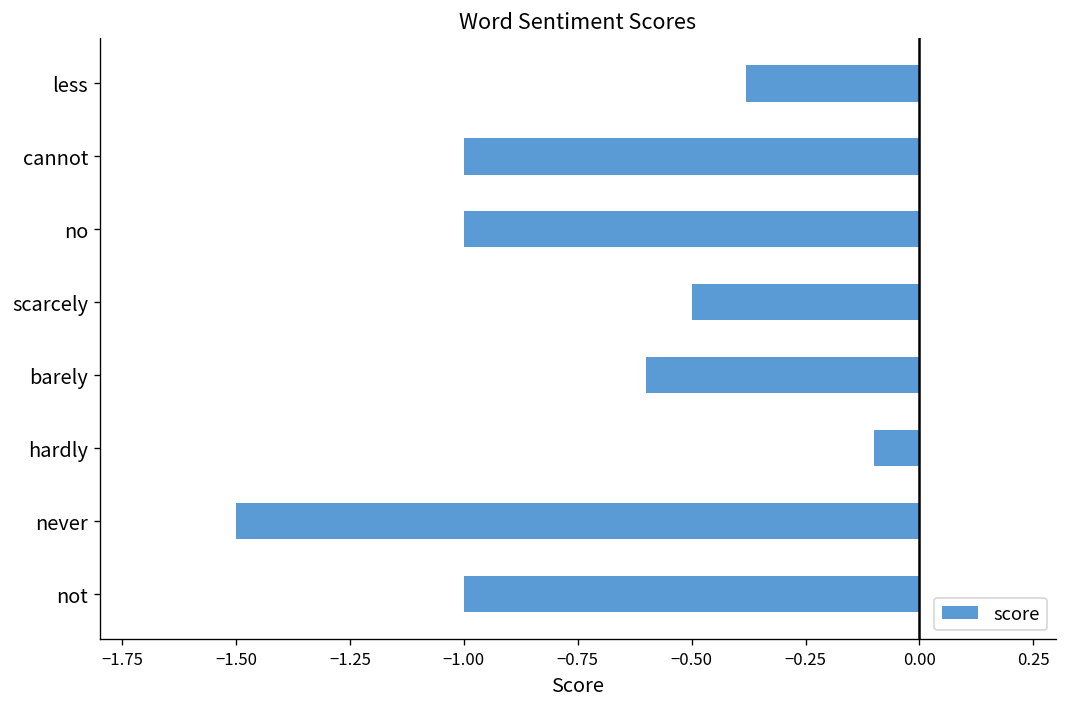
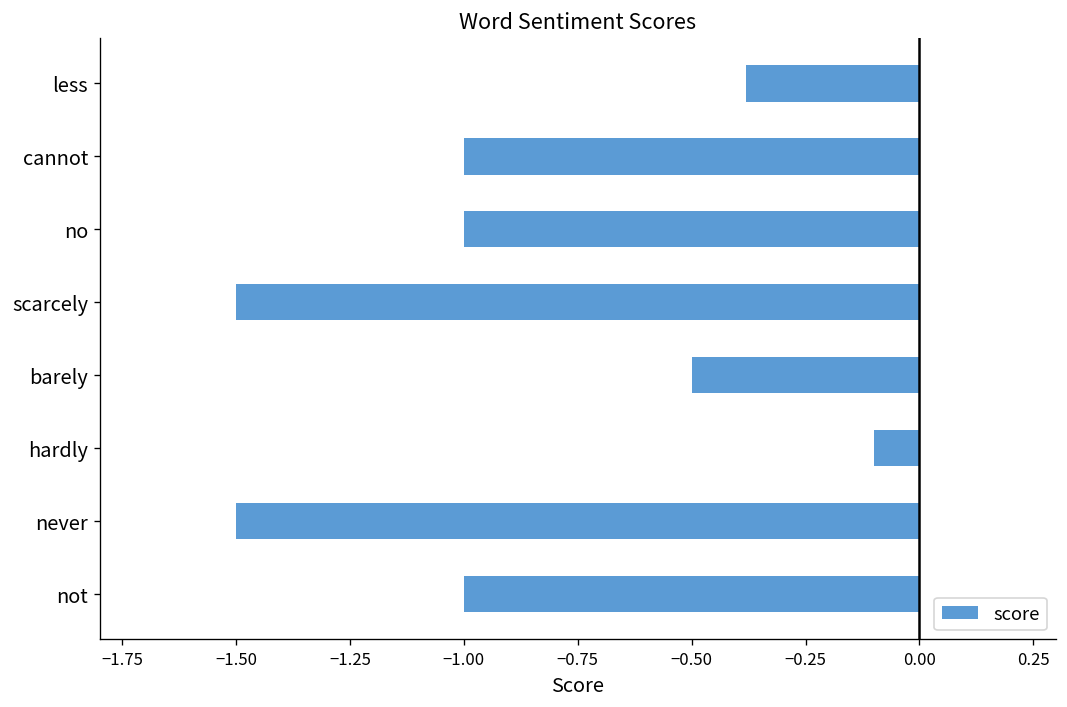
scarcely: -0.5 -> -1.5
barely: -0.6 -> -0.5
